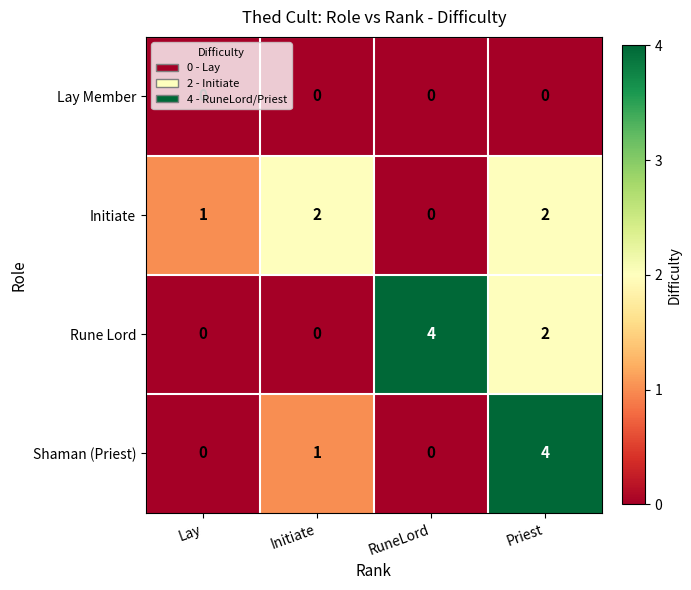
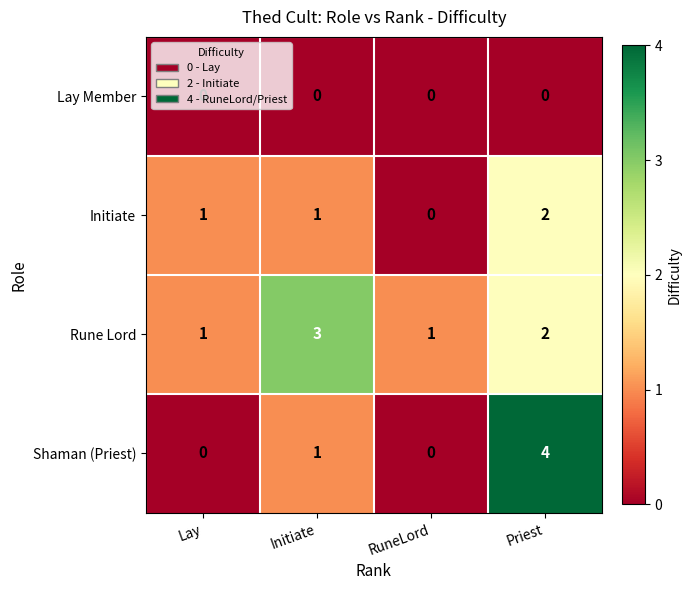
Initiate, Initiate: 2 -> 1
Rune Lord, Lay: 0 -> 1
Rune Lord, Initiate: 0 -> 3
Rune Lord, RuneLord: 4 -> 1
